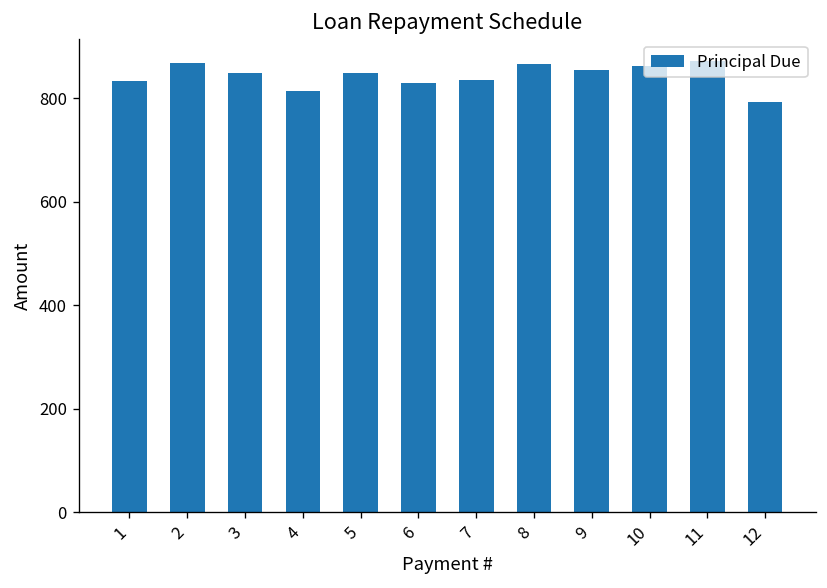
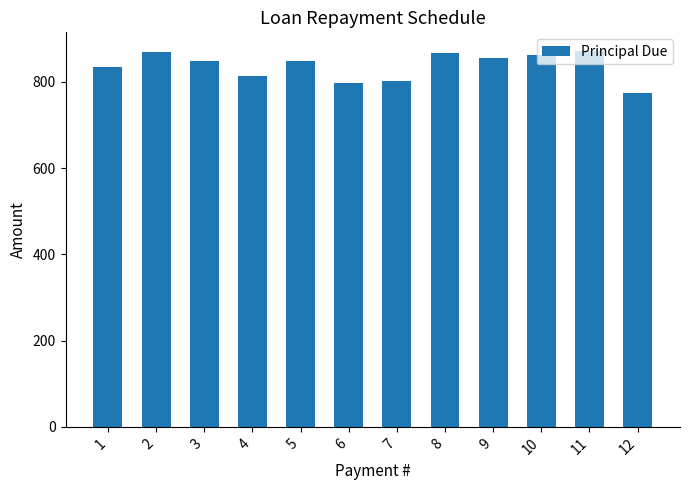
6: 830 -> 800
7: 840 -> 800
12: 790 -> 770
